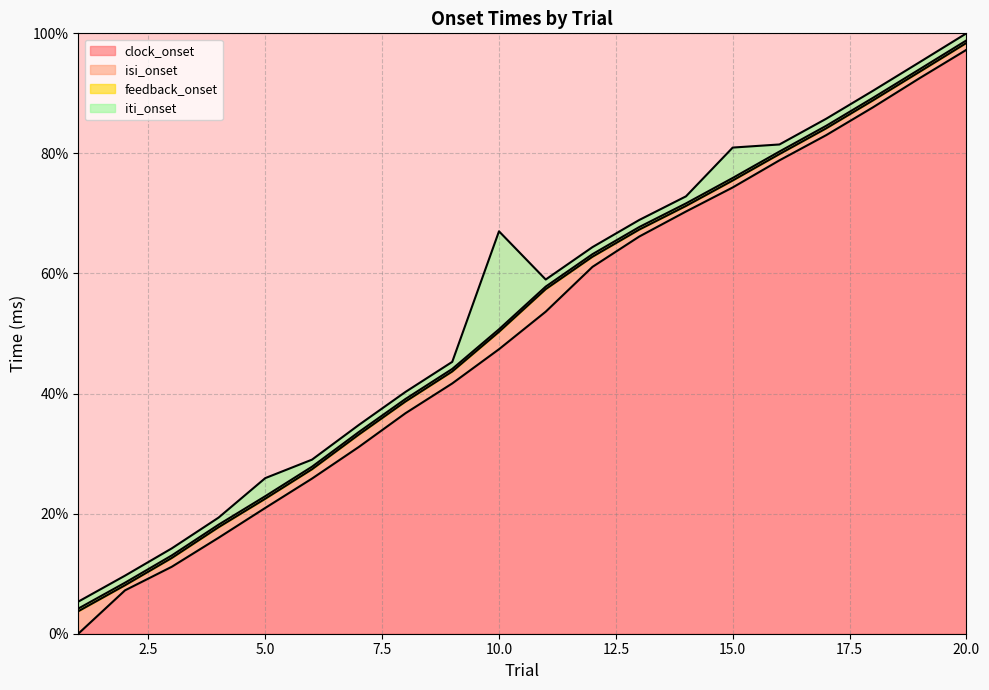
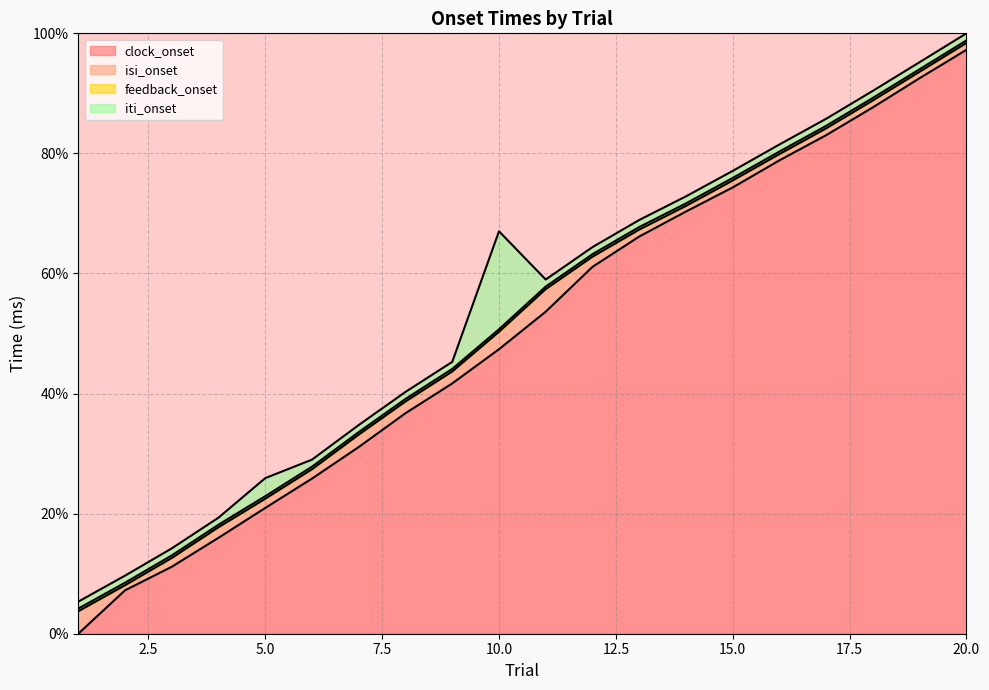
iti_onset, 15.0: 81% -> 77%
